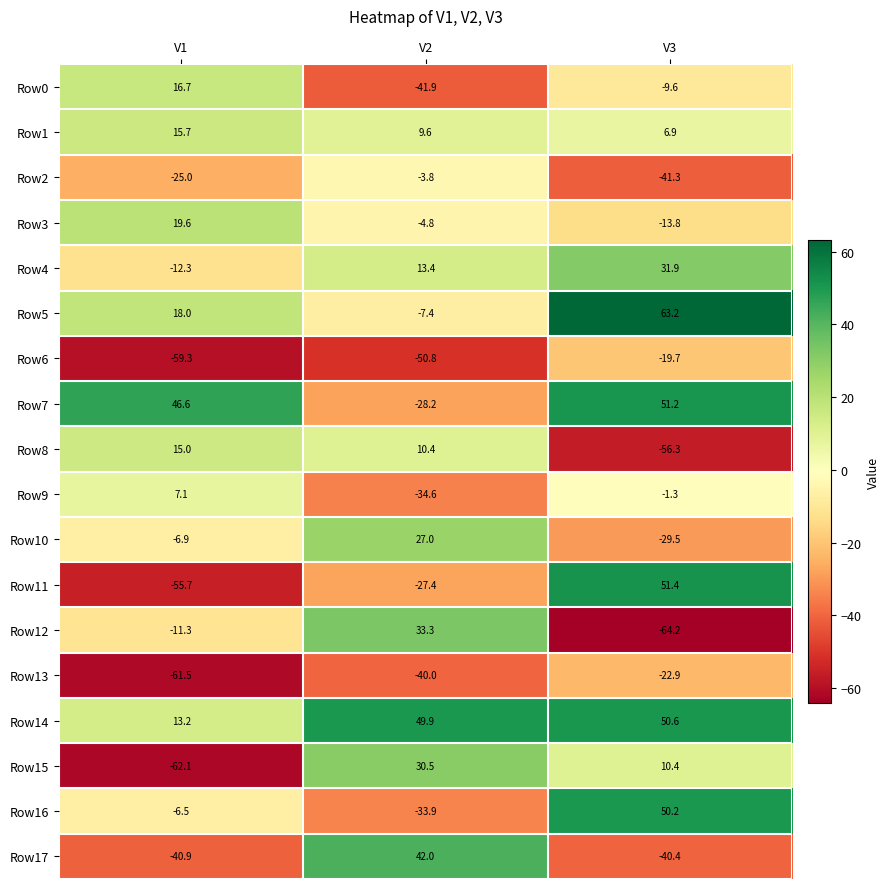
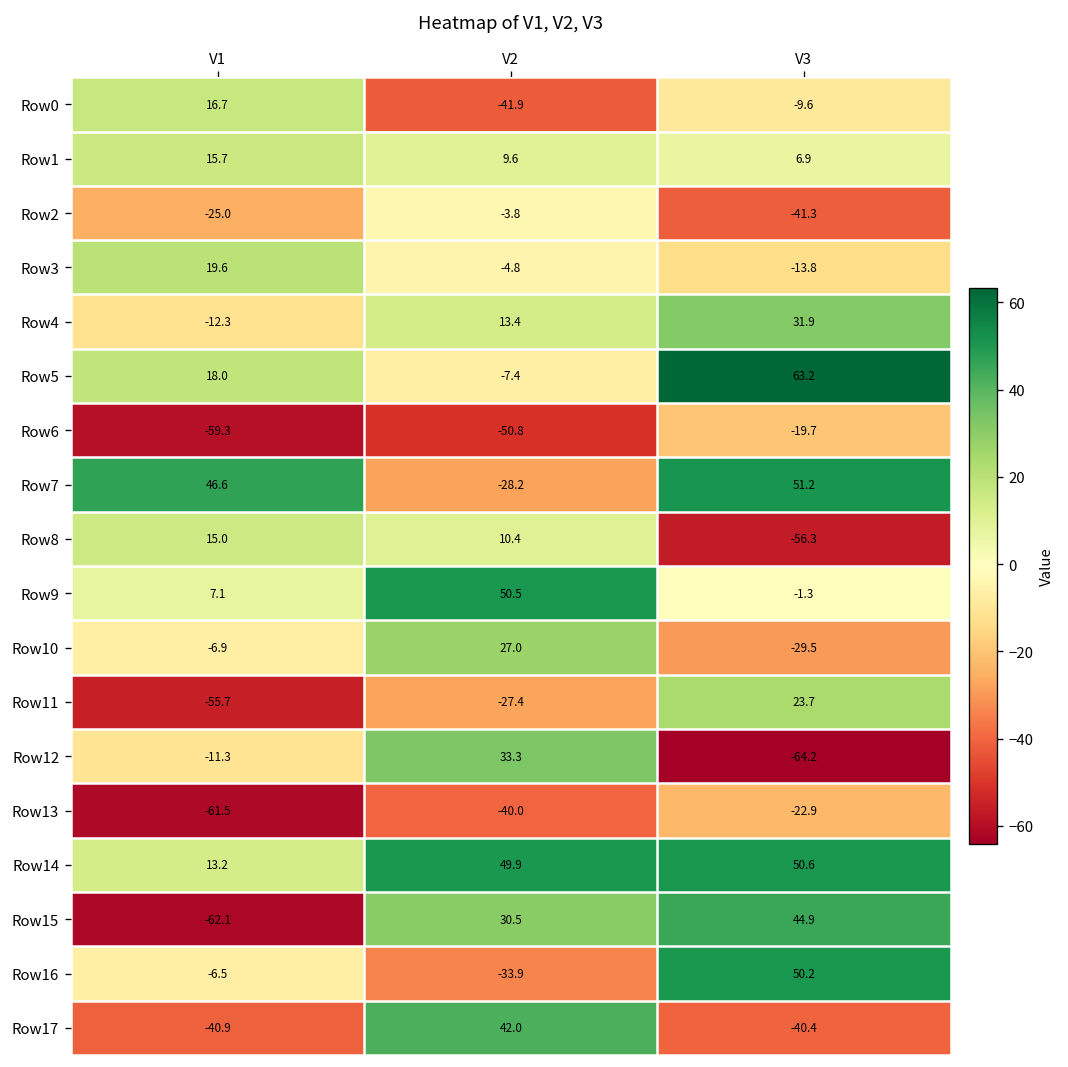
Row9, V2: -34.6 -> 50.5
Row11, V3: 51.4 -> 23.7
Row15, V3: 10.4 -> 44.9
